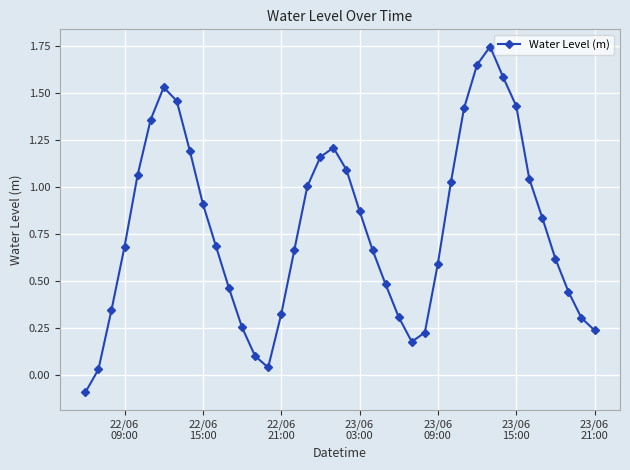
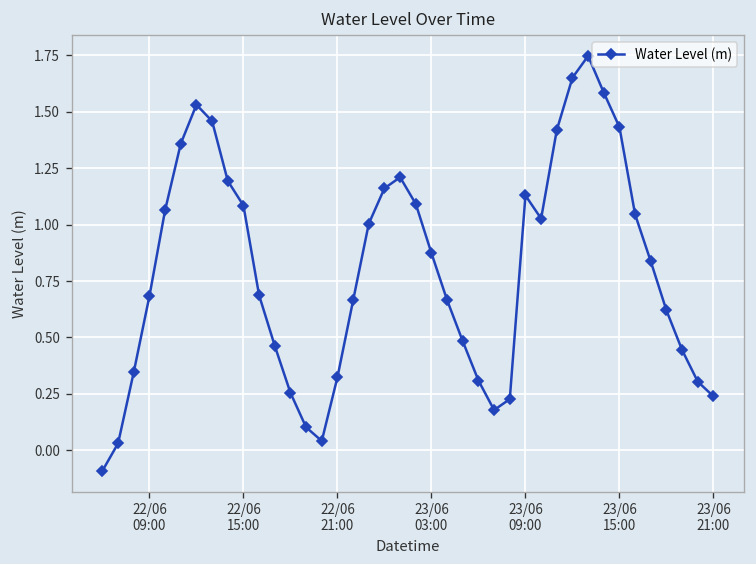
22/06 15:00: 0.91 -> 1.08
23/06 09:00: 0.59 -> 1.13
